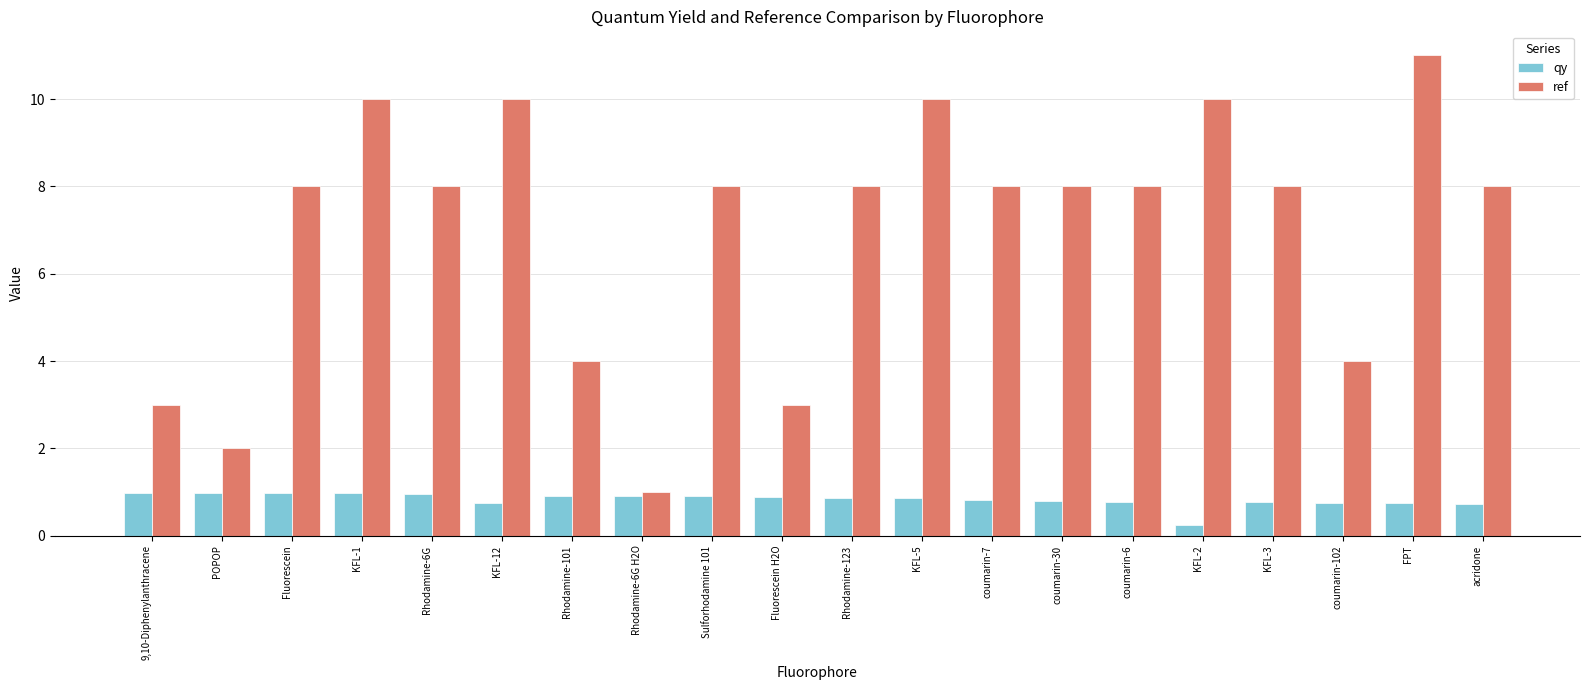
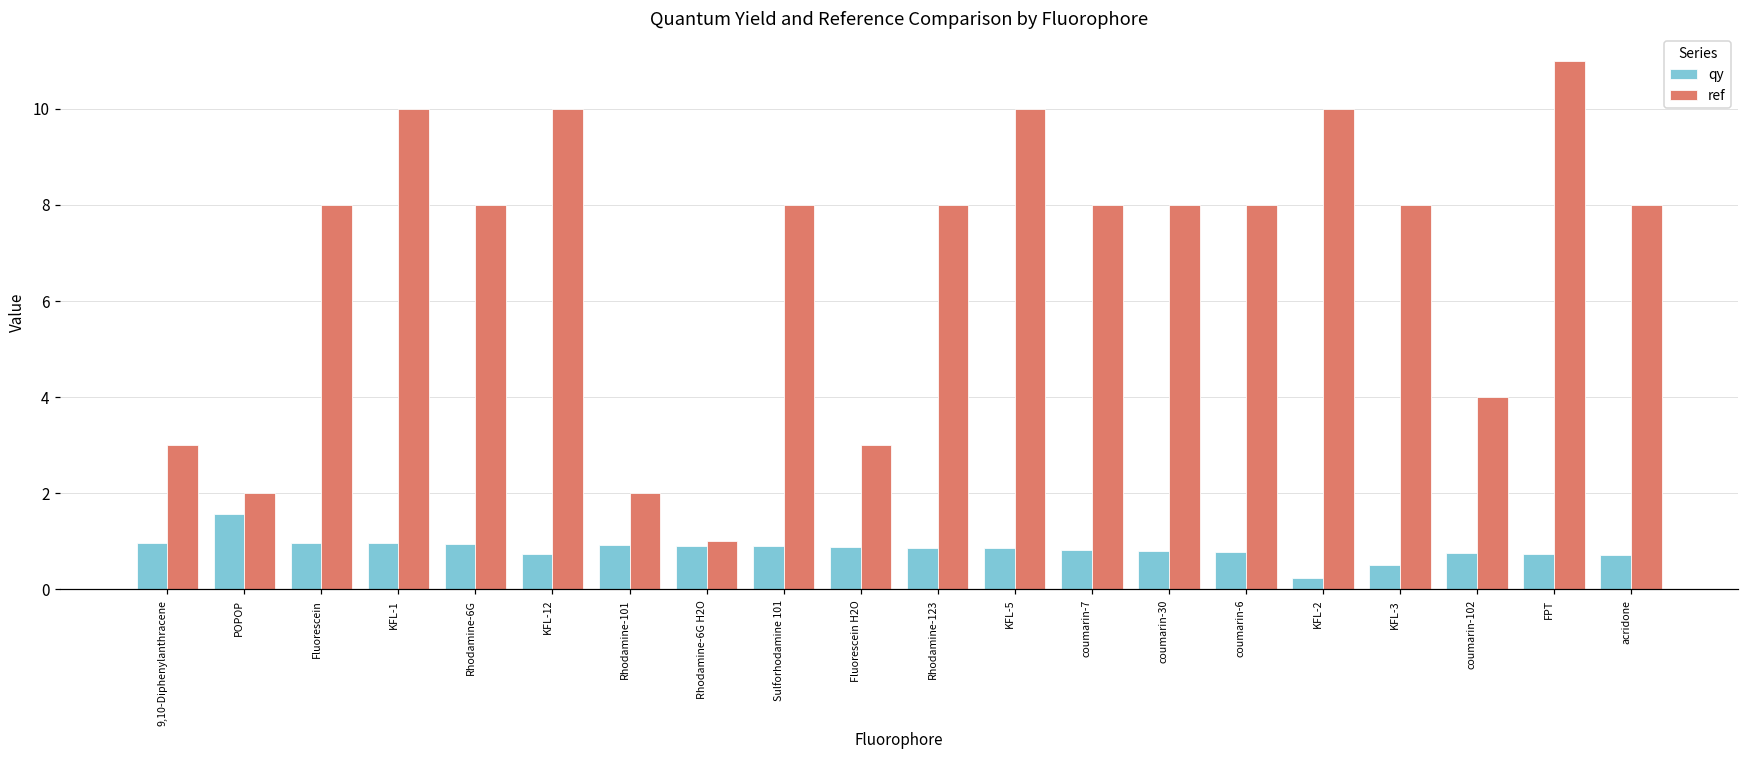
qy, POPOP: 1.0 -> 1.6
ref, Rhodamine-101: 4 -> 2
qy, KFL-3: 0.8 -> 0.5
